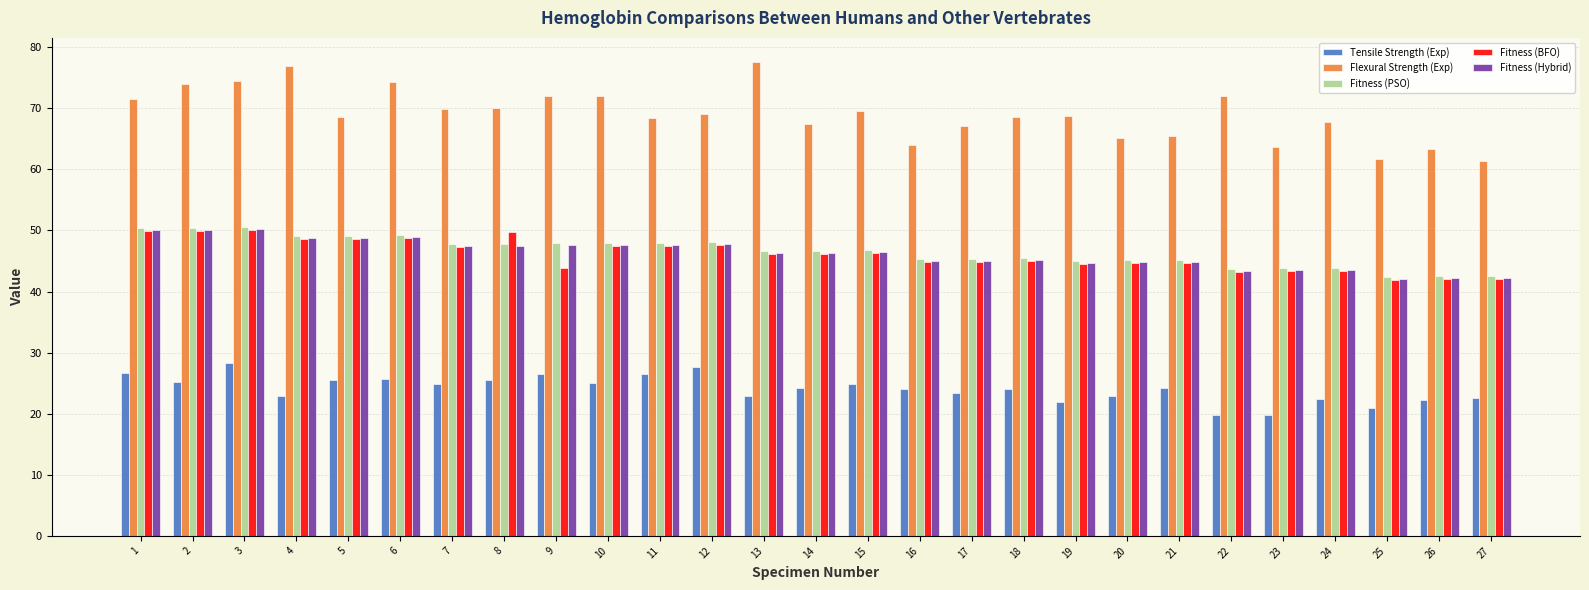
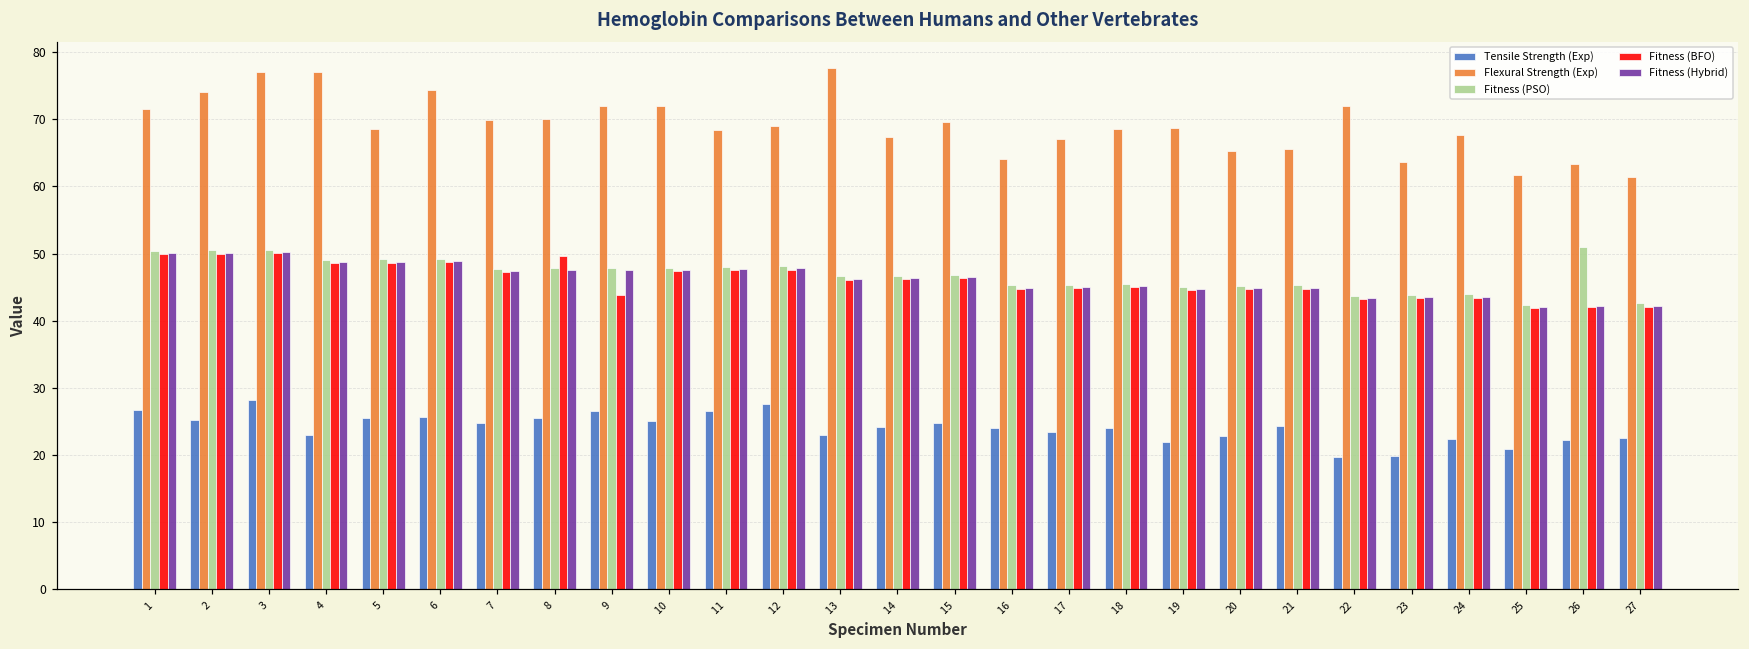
Flexural Strength (Exp), 3: 74 -> 77
Fitness (PSO), 26: 42 -> 51
